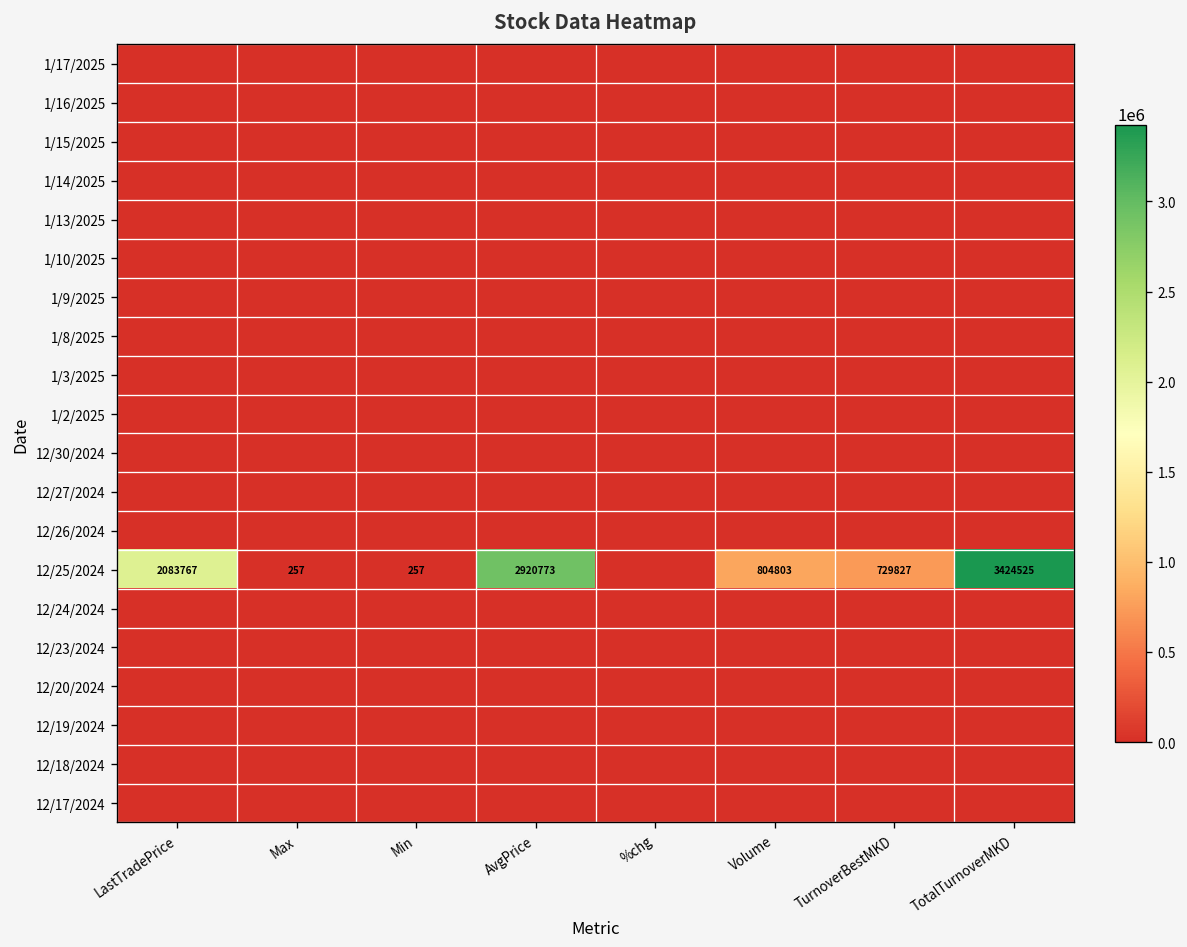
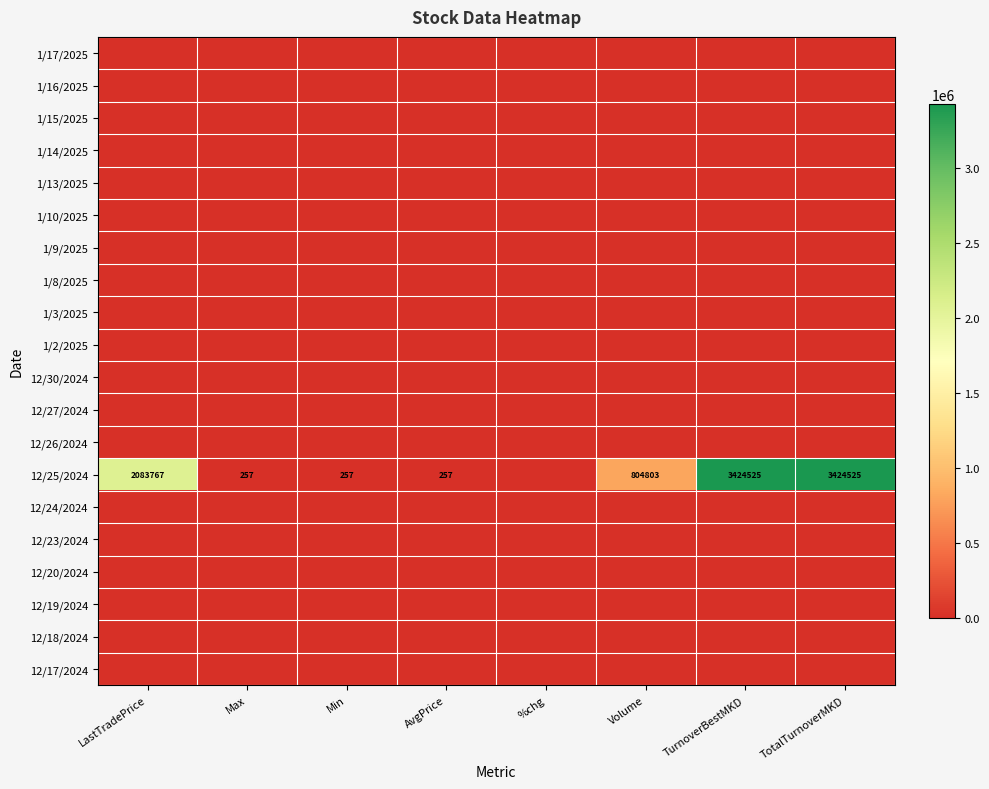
12/25/2024, AvgPrice: 2920773 -> 257
12/25/2024, TurnoverBestMKD: 729827 -> 3424525
